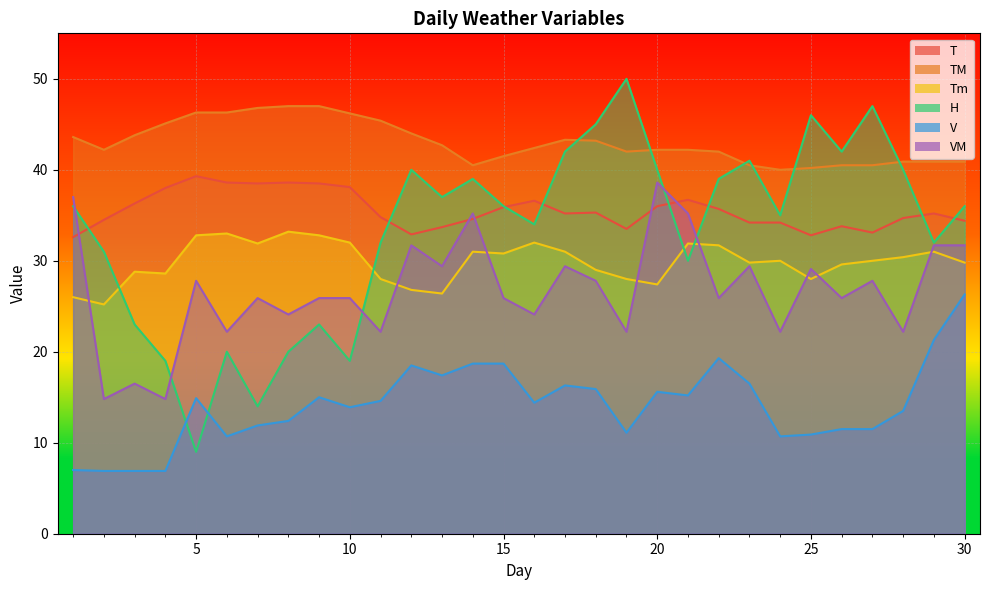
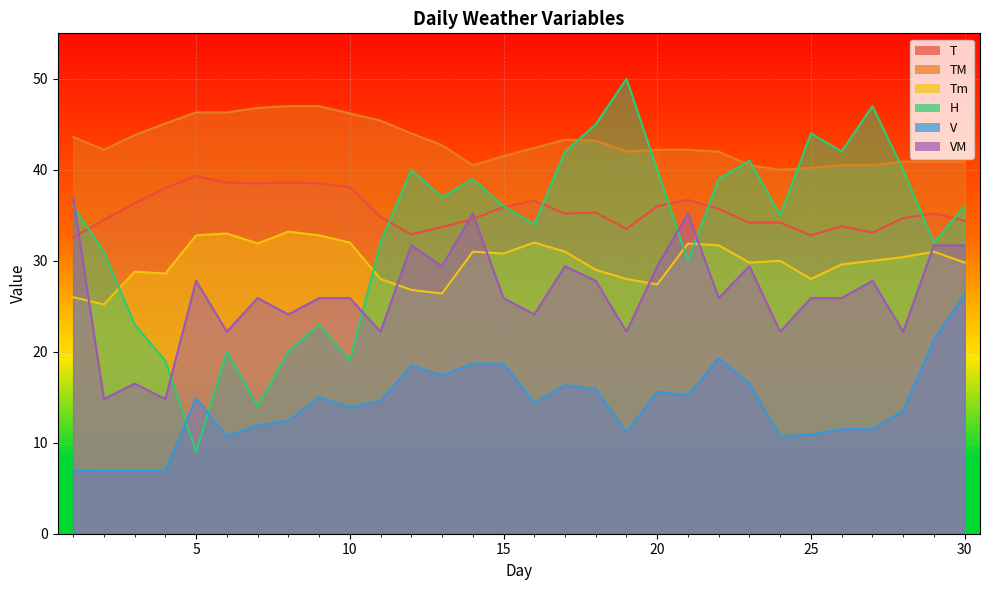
VM, 20: 39 -> 29
H, 25: 46 -> 44
VM, 25: 29 -> 26
